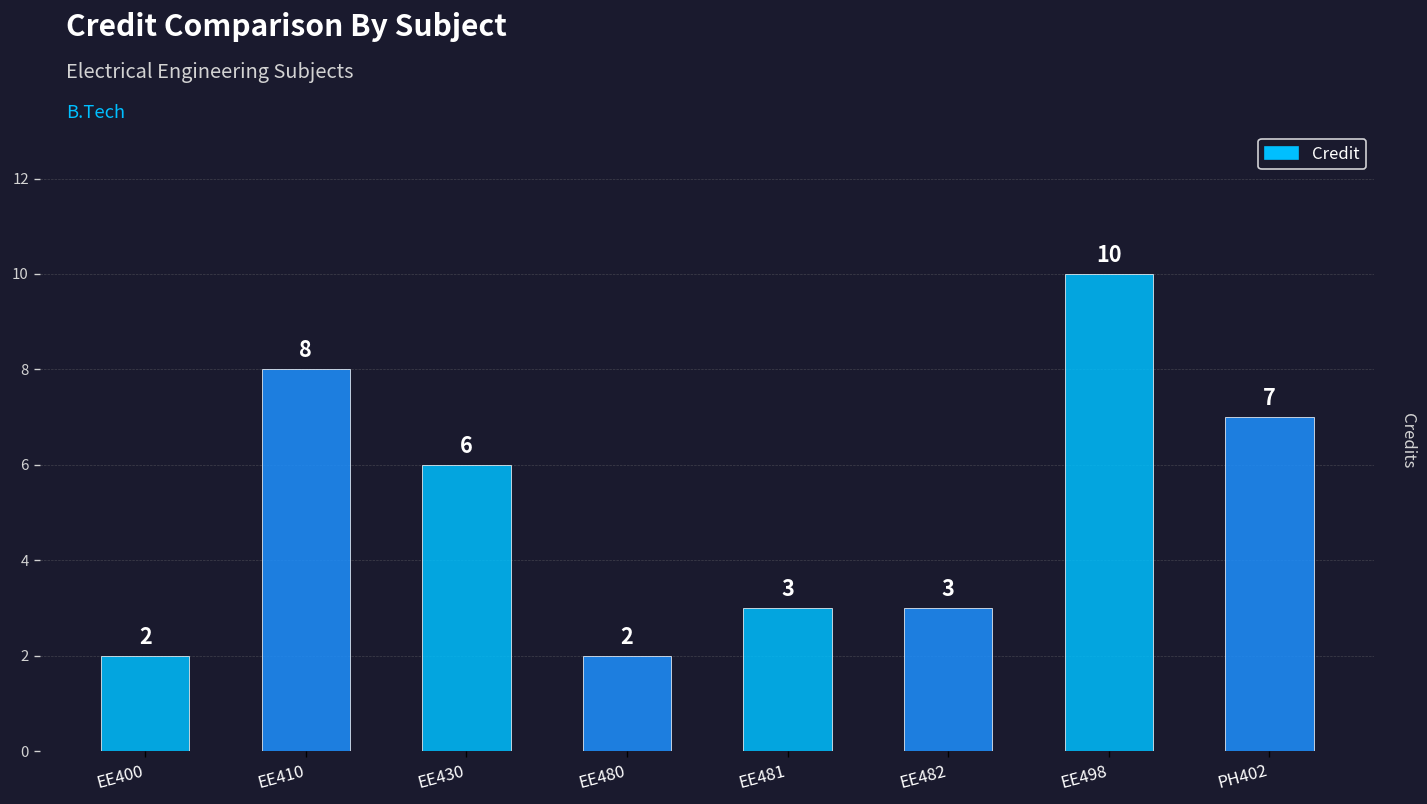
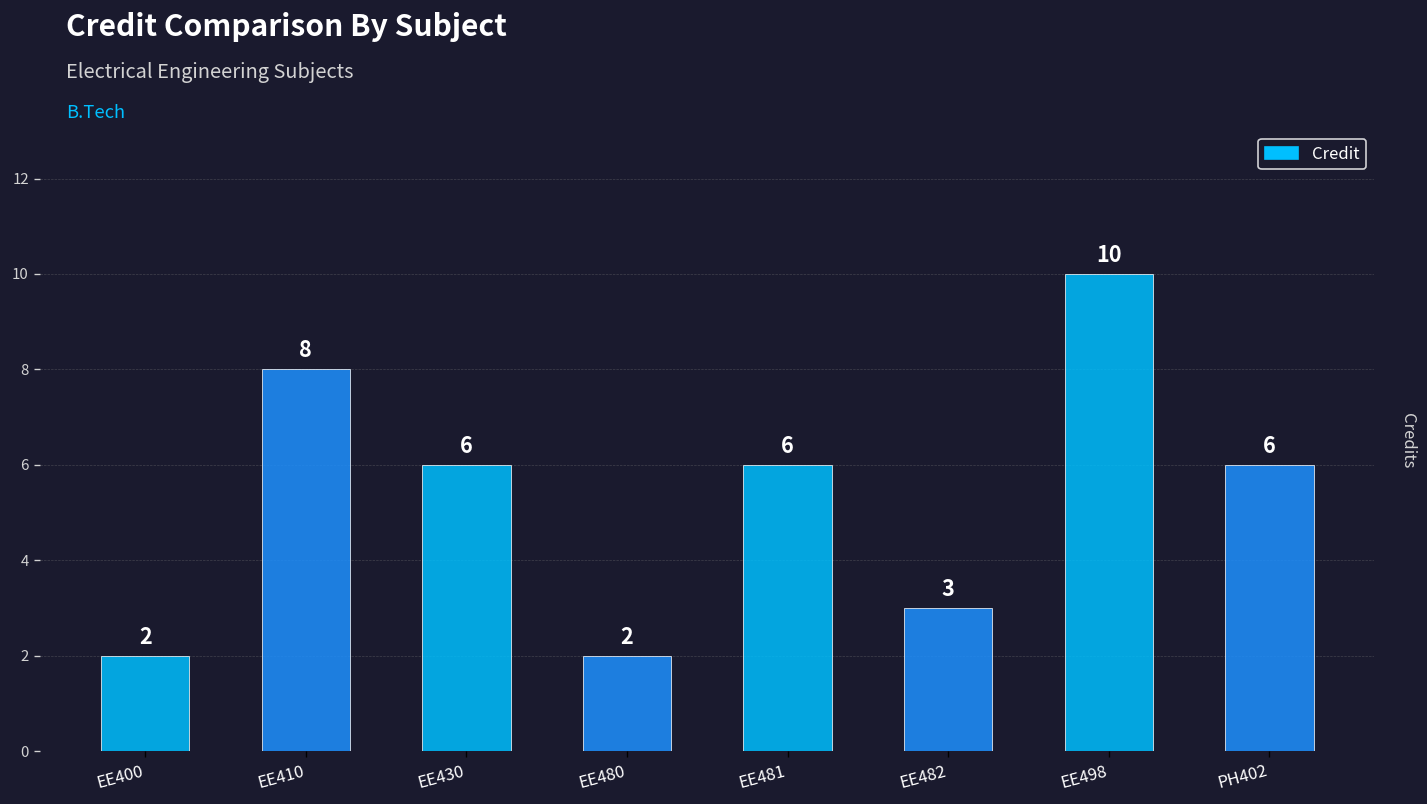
EE481: 3 -> 6
PH402: 7 -> 6
